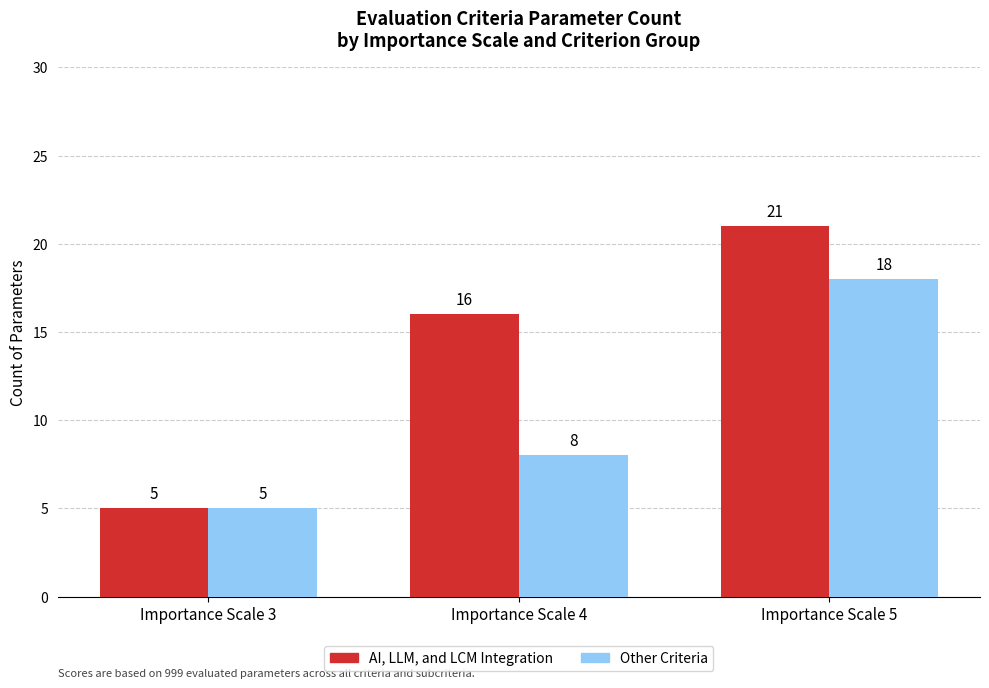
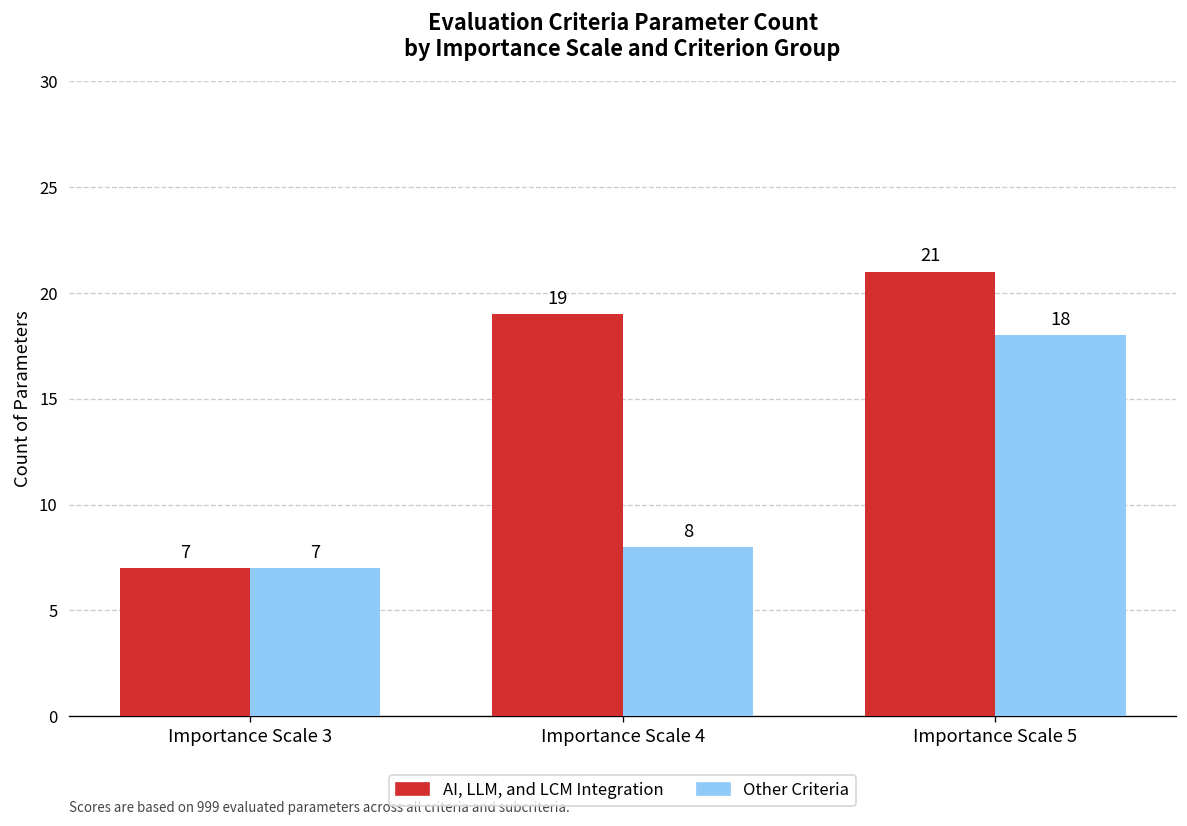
AI, LLM, and LCM Integration, Importance Scale 3: 5 -> 7
Other Criteria, Importance Scale 3: 5 -> 7
AI, LLM, and LCM Integration, Importance Scale 4: 16 -> 19
